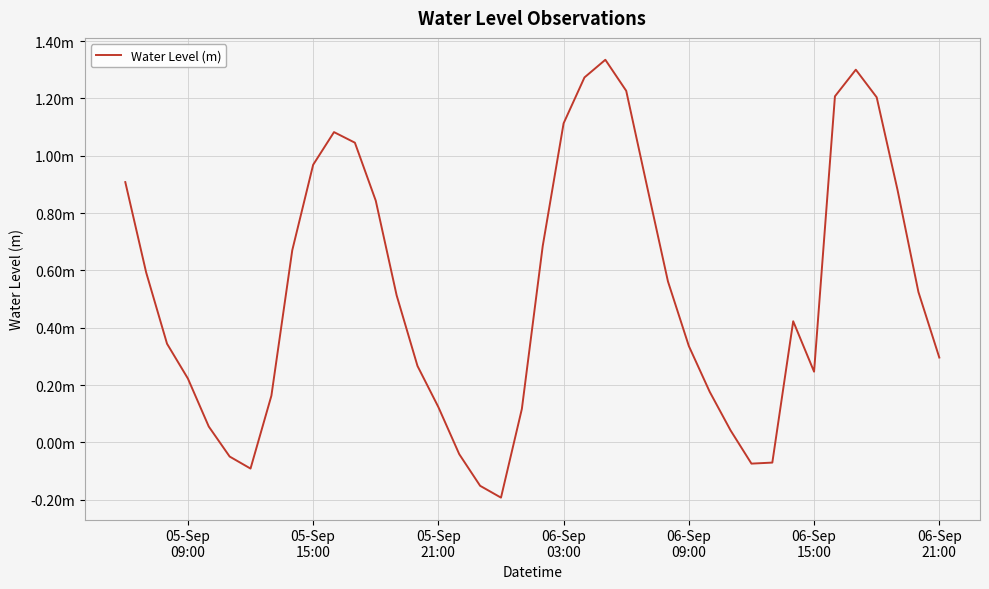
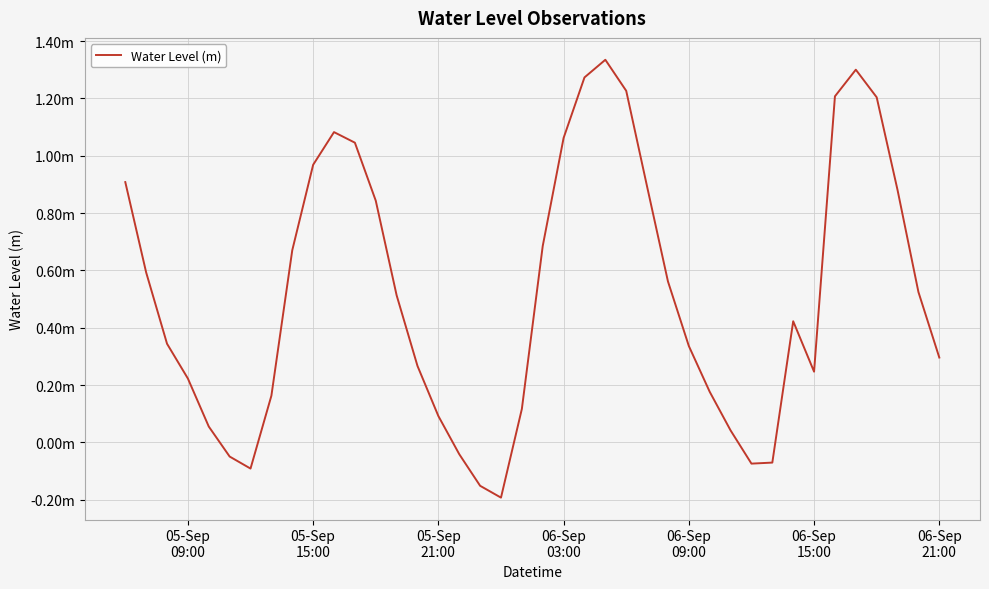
05-Sep 21:00: 0.12m -> 0.09m
06-Sep 03:00: 1.11m -> 1.06m
